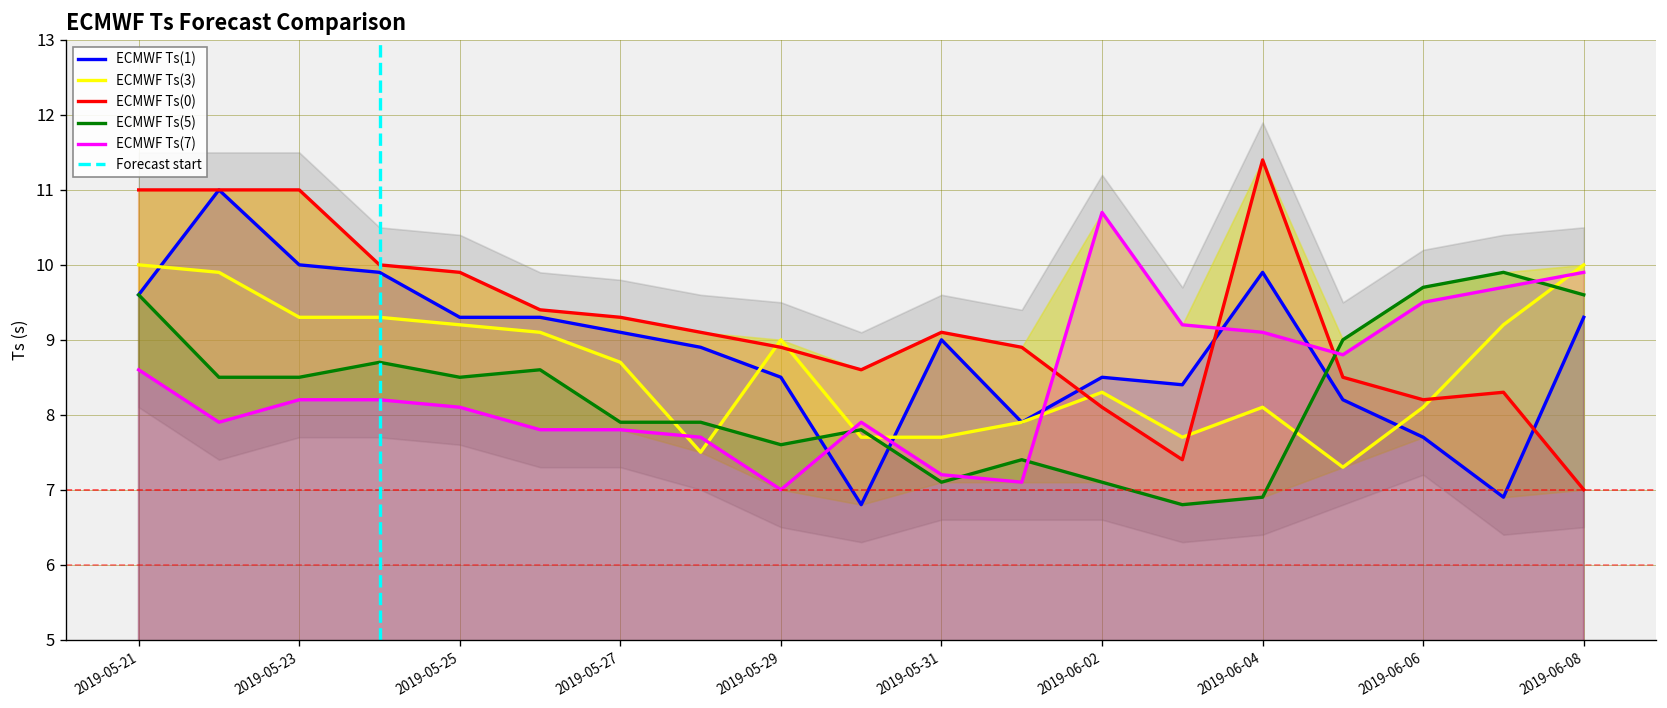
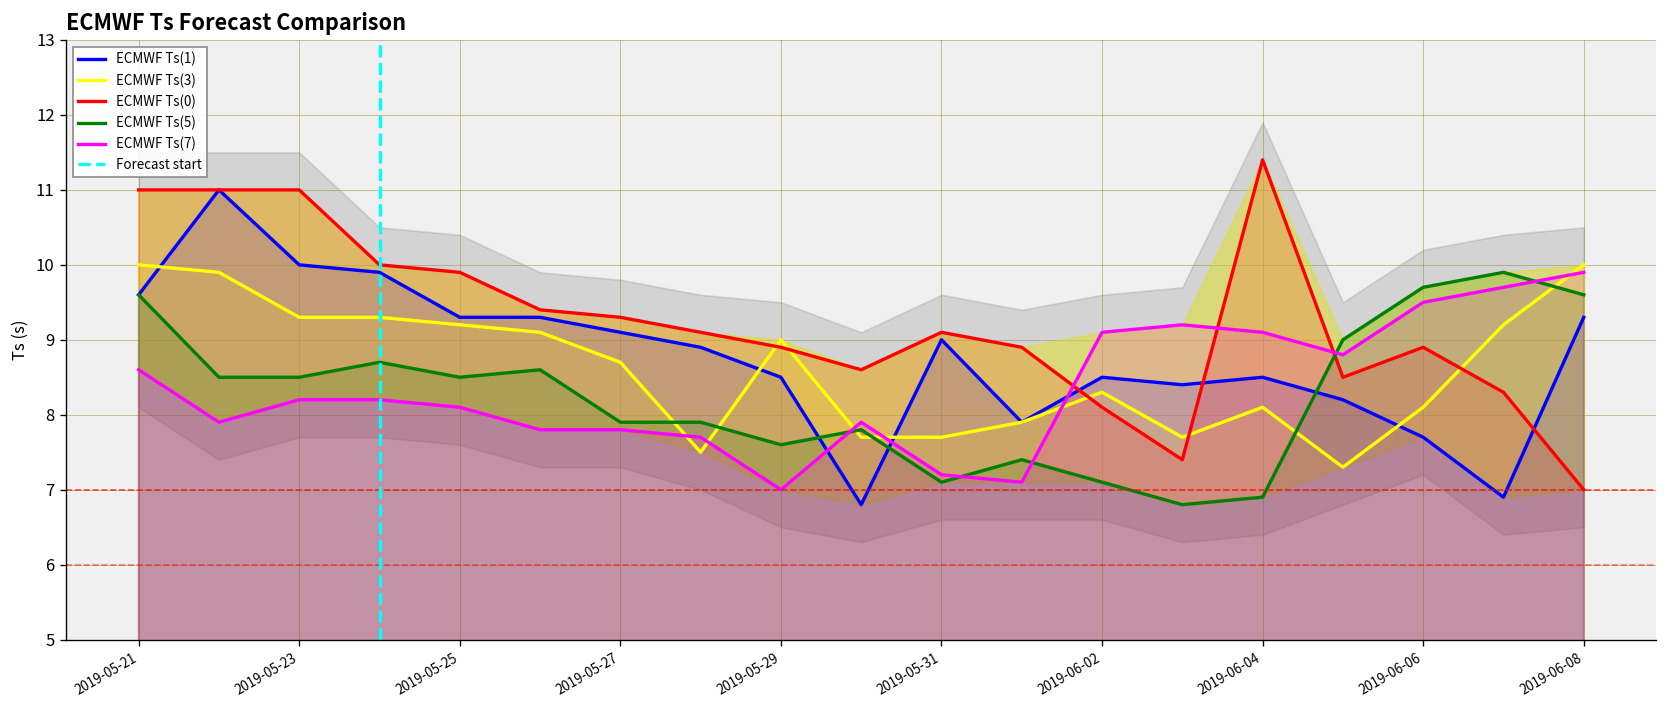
ECMWF Ts(7), 2019-06-02: 10.7 -> 9.1
ECMWF Ts(1), 2019-06-04: 9.9 -> 8.5
ECMWF Ts(0), 2019-06-06: 8.2 -> 8.9
